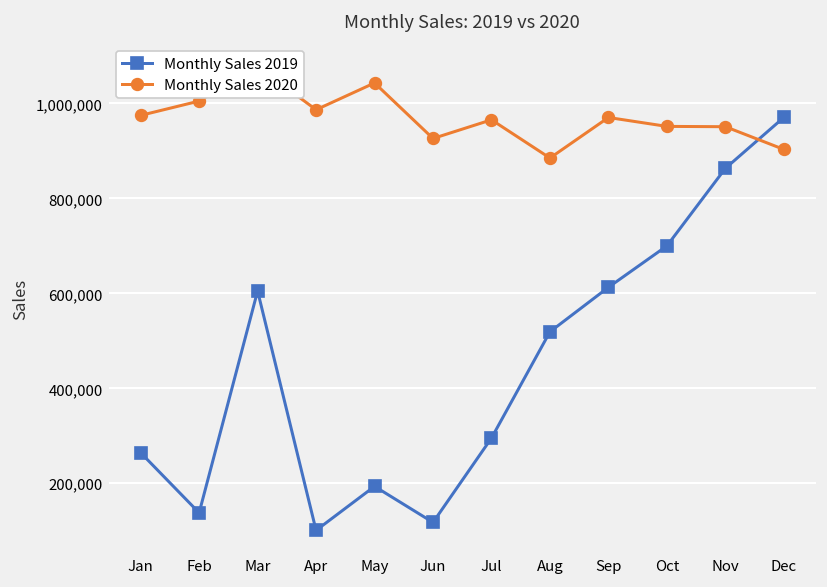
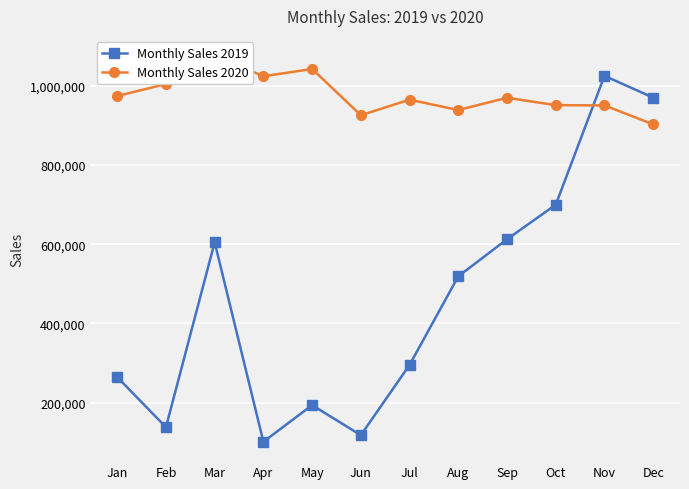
Monthly Sales 2020, Apr: 990,000 -> 1,020,000
Monthly Sales 2020, Aug: 880,000 -> 940,000
Monthly Sales 2019, Nov: 860,000 -> 1,030,000
